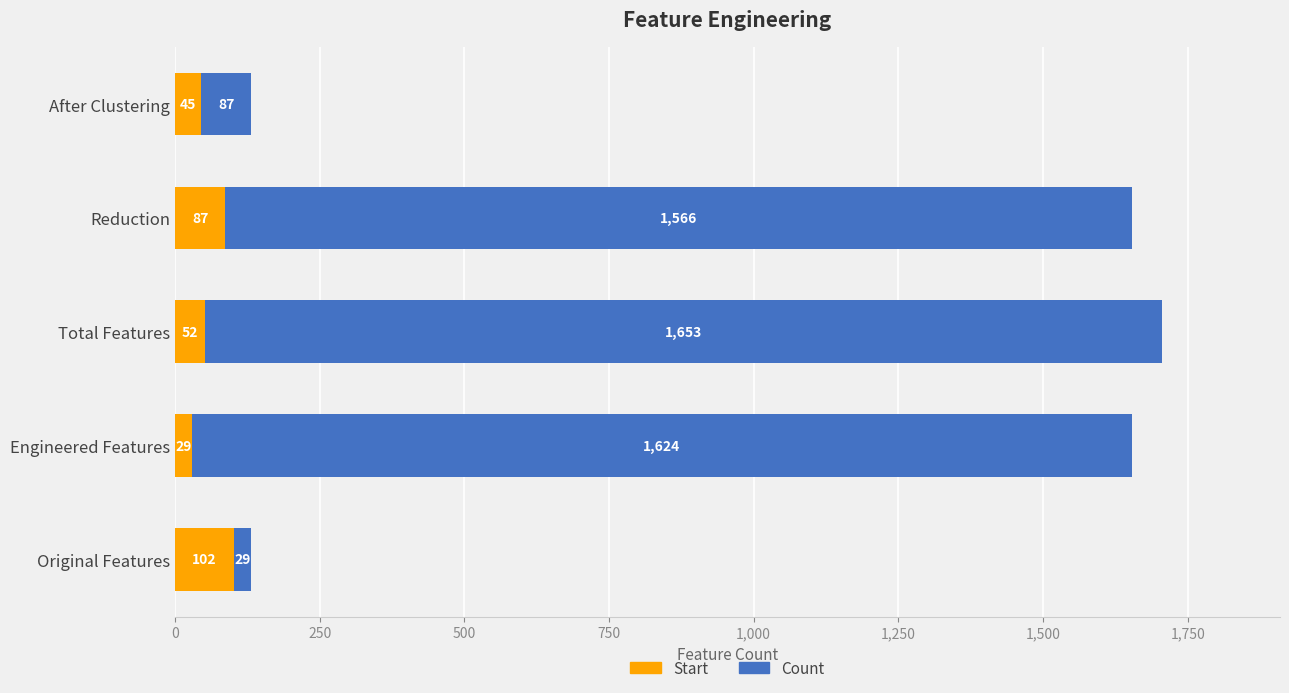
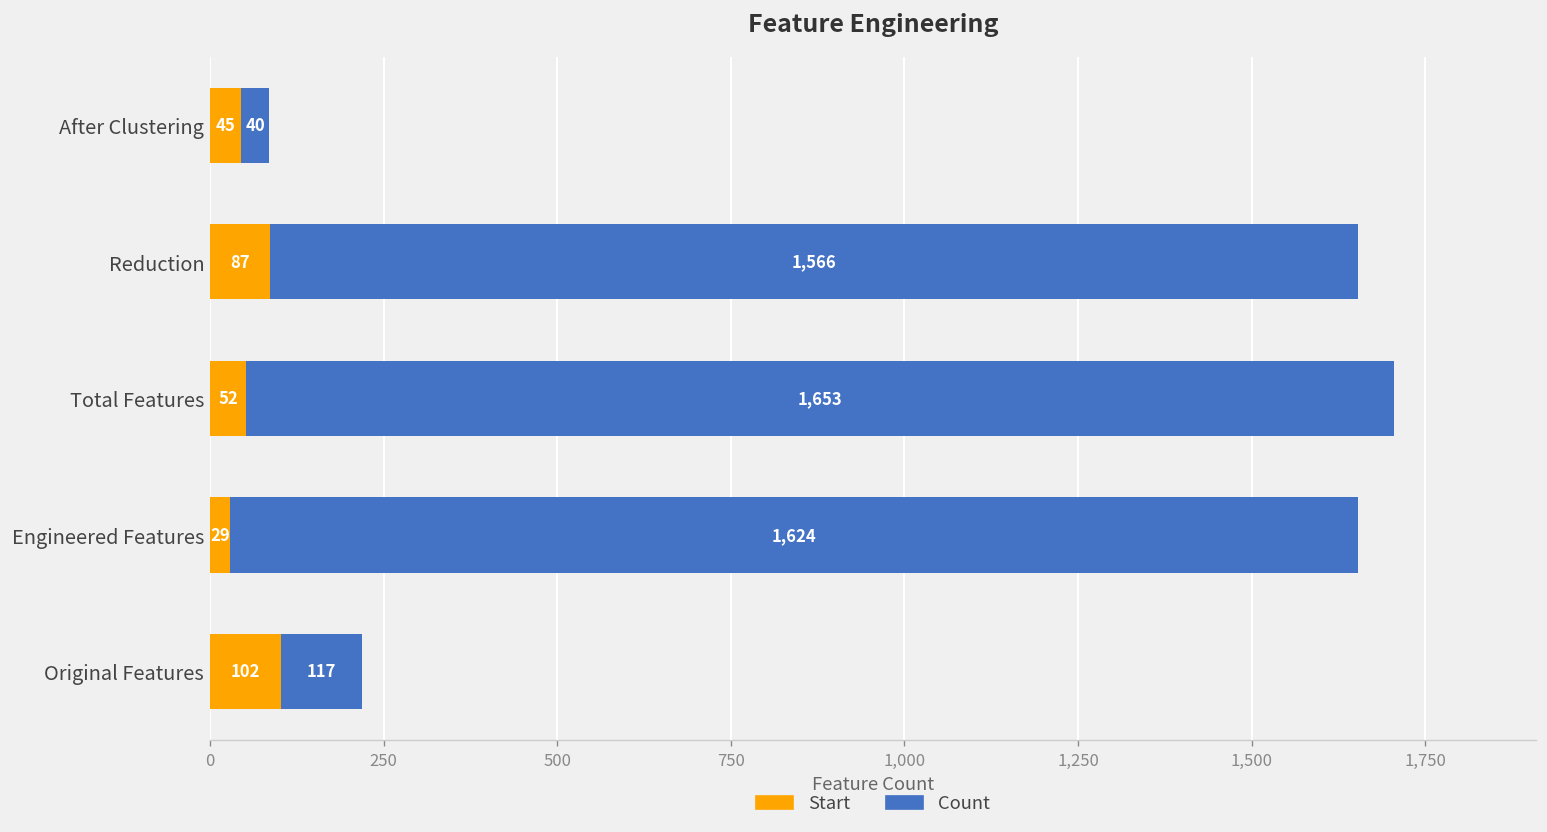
Count, After Clustering: 87 -> 40
Count, Original Features: 29 -> 117
